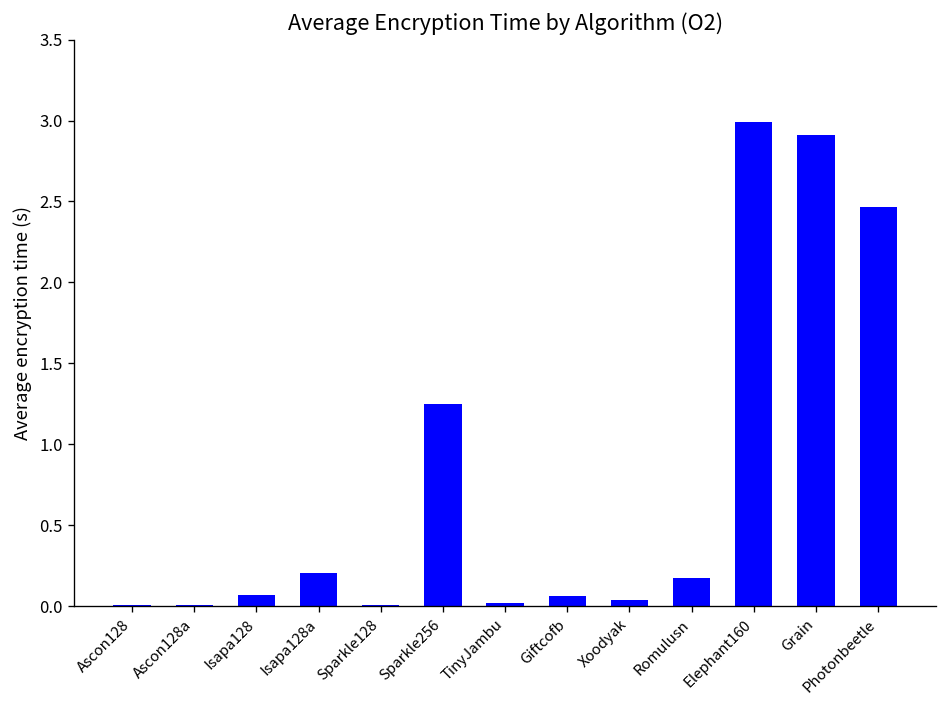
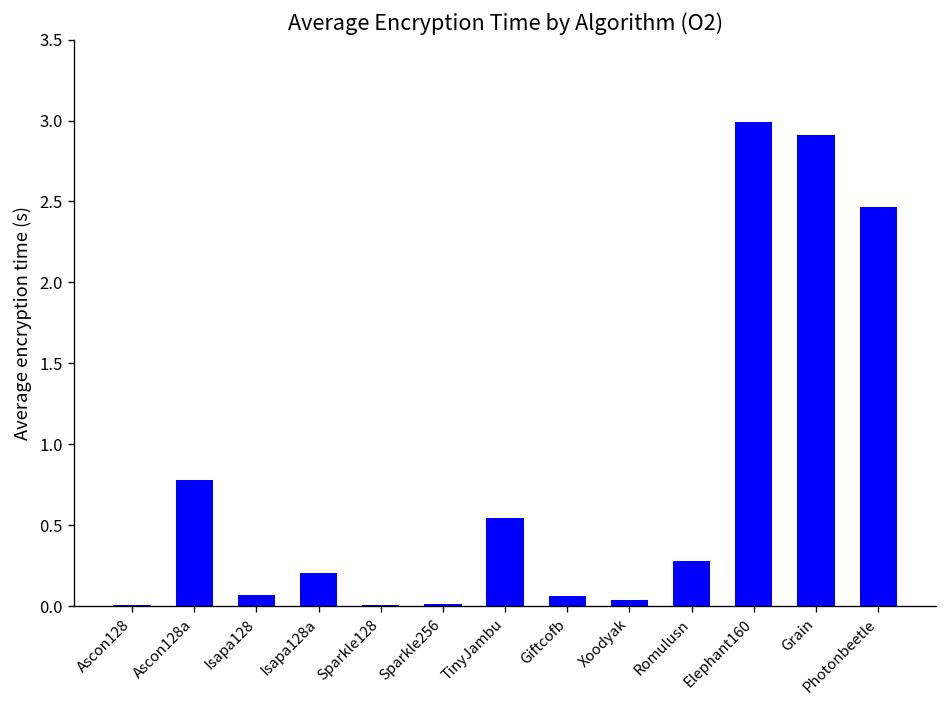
Ascon128a: 0.01 -> 0.78
Sparkle256: 1.25 -> 0.01
TinyJambu: 0.02 -> 0.54
Romulusn: 0.17 -> 0.28
